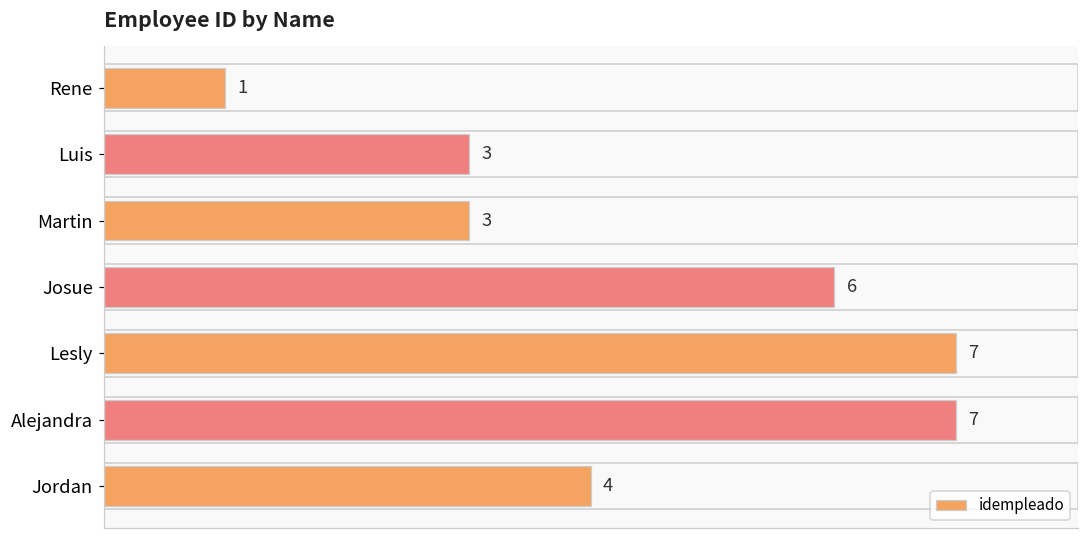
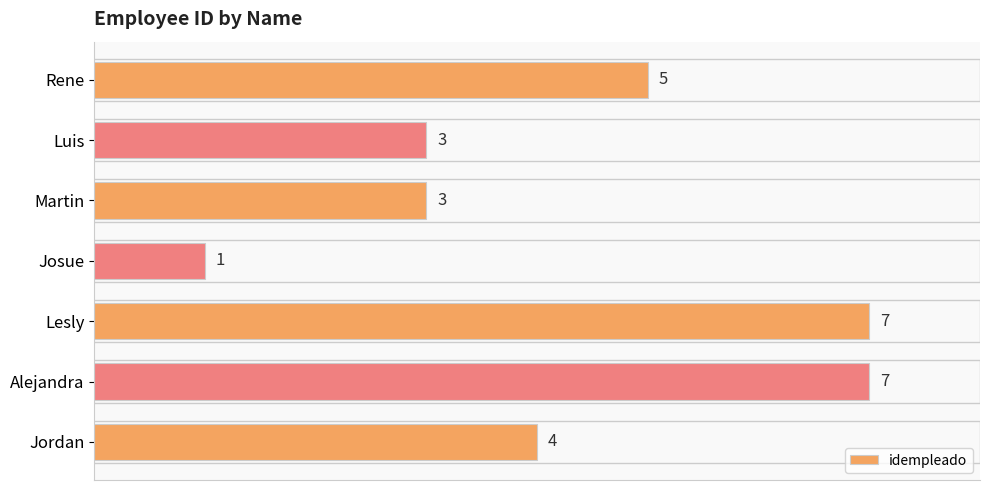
Rene: 1 -> 5
Josue: 6 -> 1
